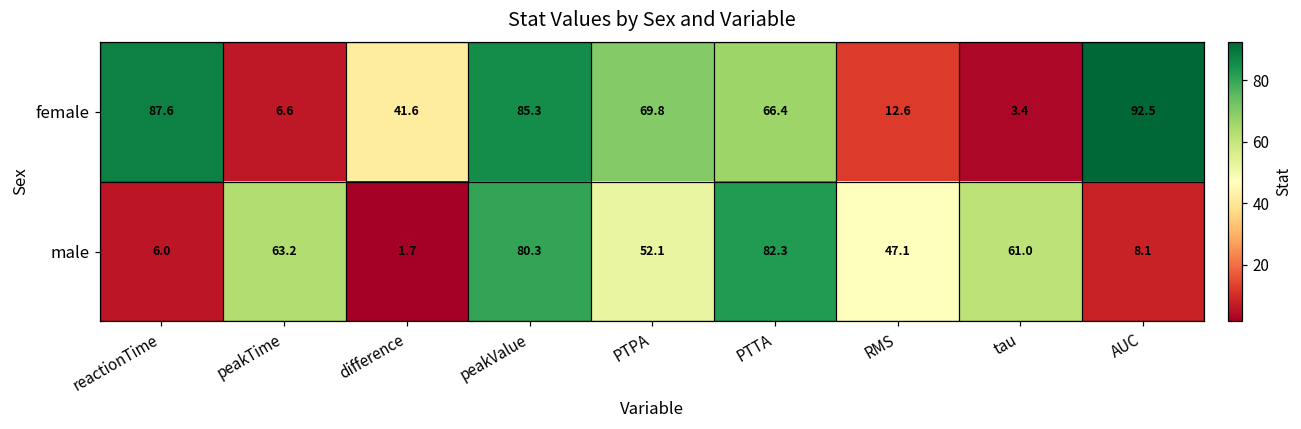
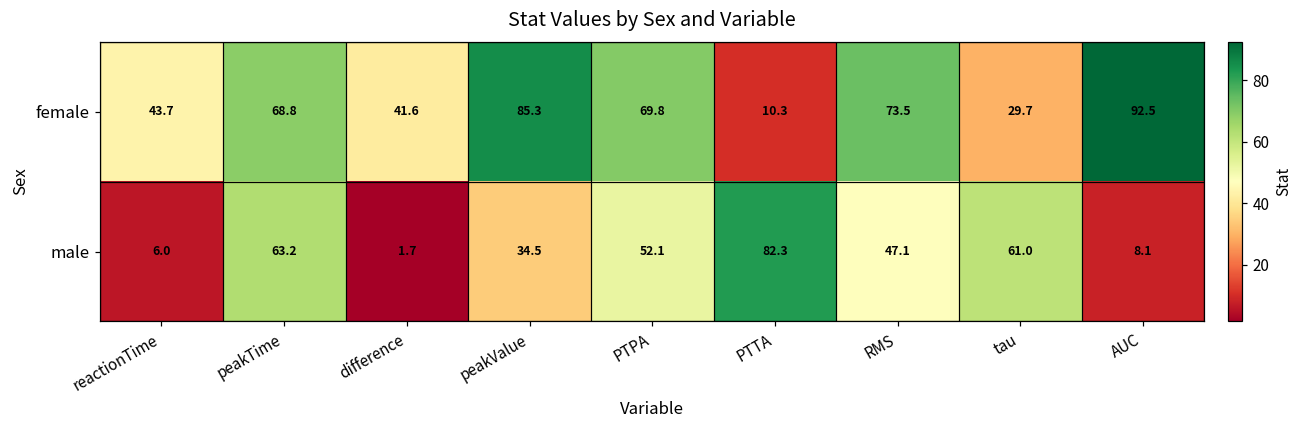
female, reactionTime: 87.6 -> 43.7
female, peakTime: 6.6 -> 68.8
female, PTTA: 66.4 -> 10.3
female, RMS: 12.6 -> 73.5
female, tau: 3.4 -> 29.7
male, peakValue: 80.3 -> 34.5
